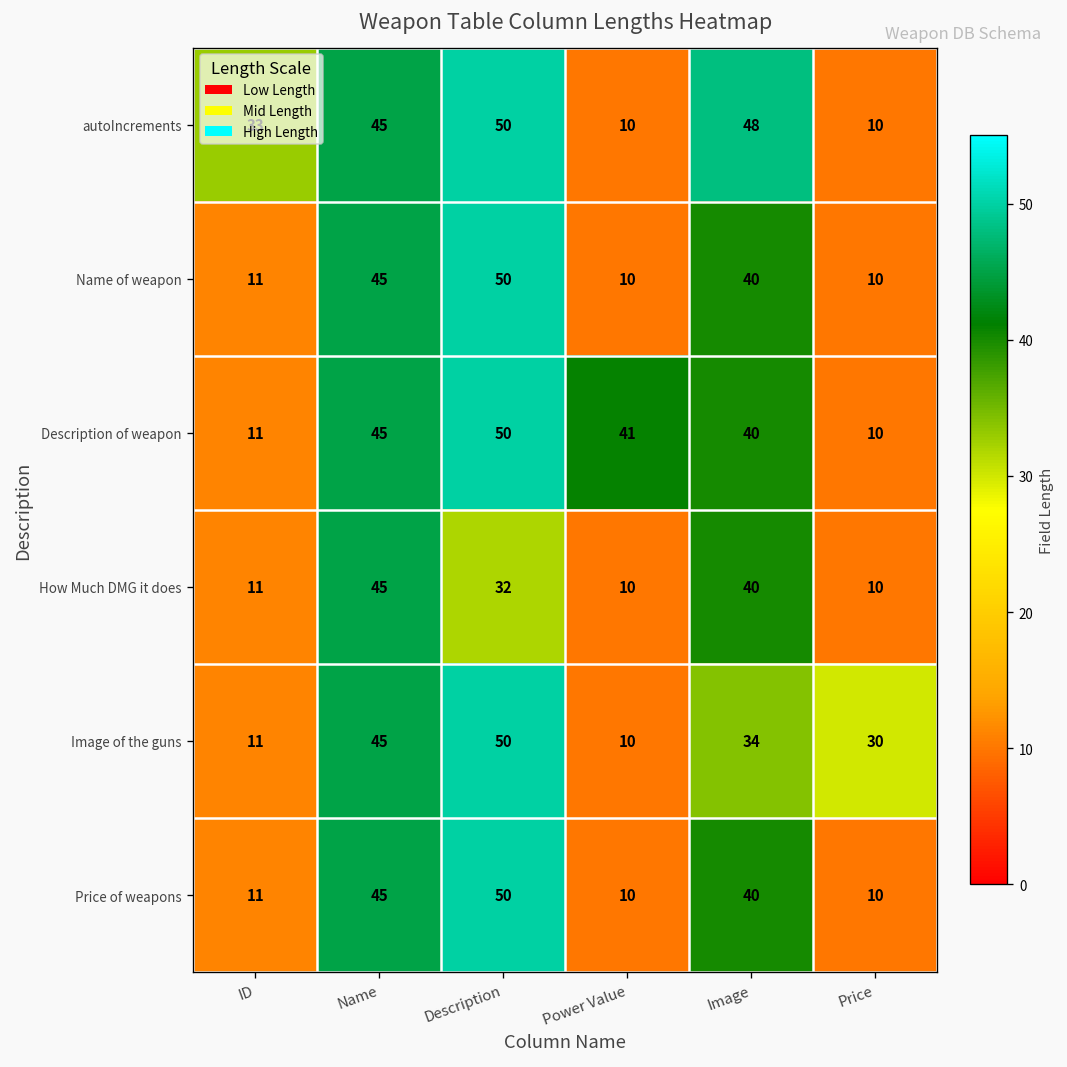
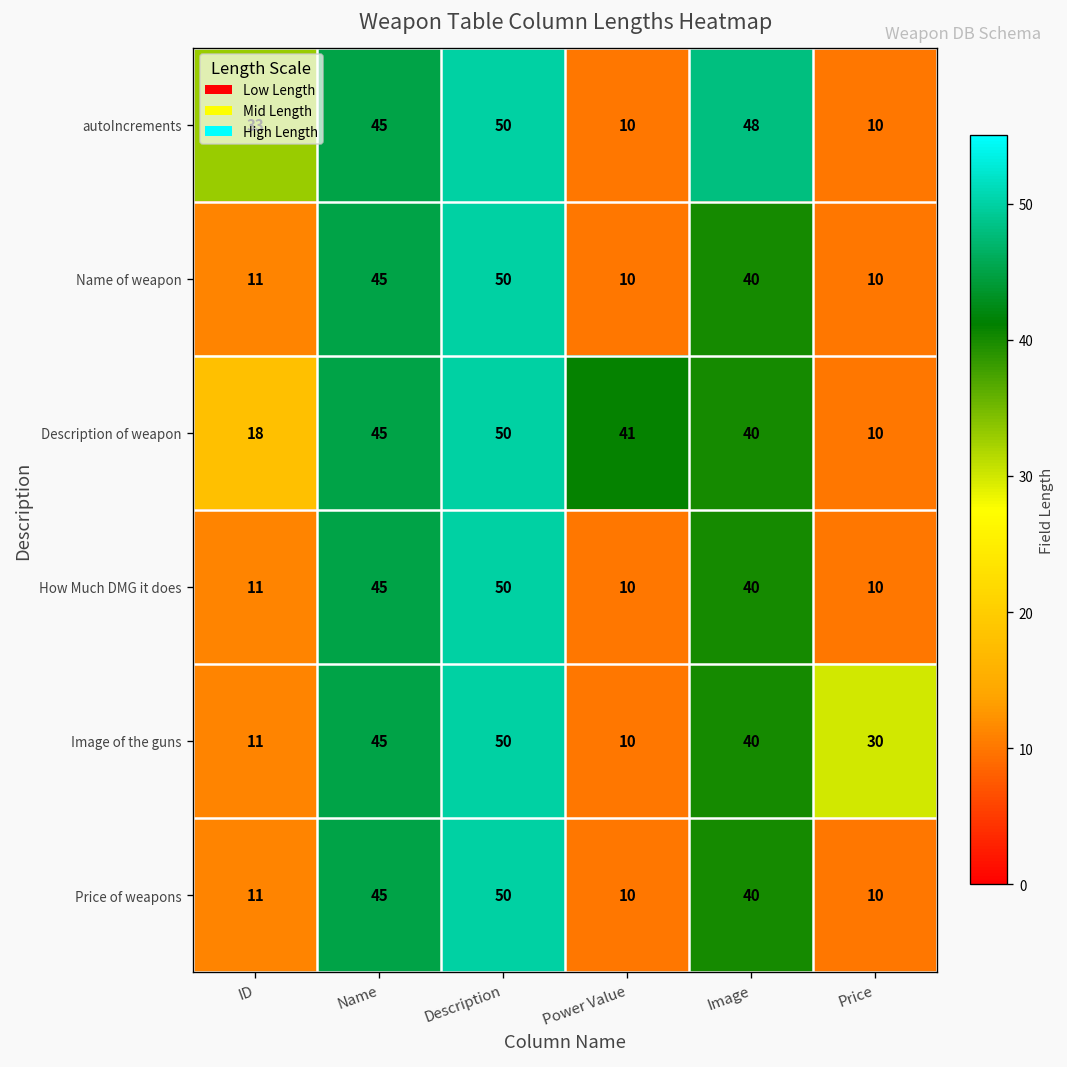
Description of weapon, ID: 11 -> 18
How Much DMG it does, Description: 32 -> 50
Image of the guns, Image: 34 -> 40
